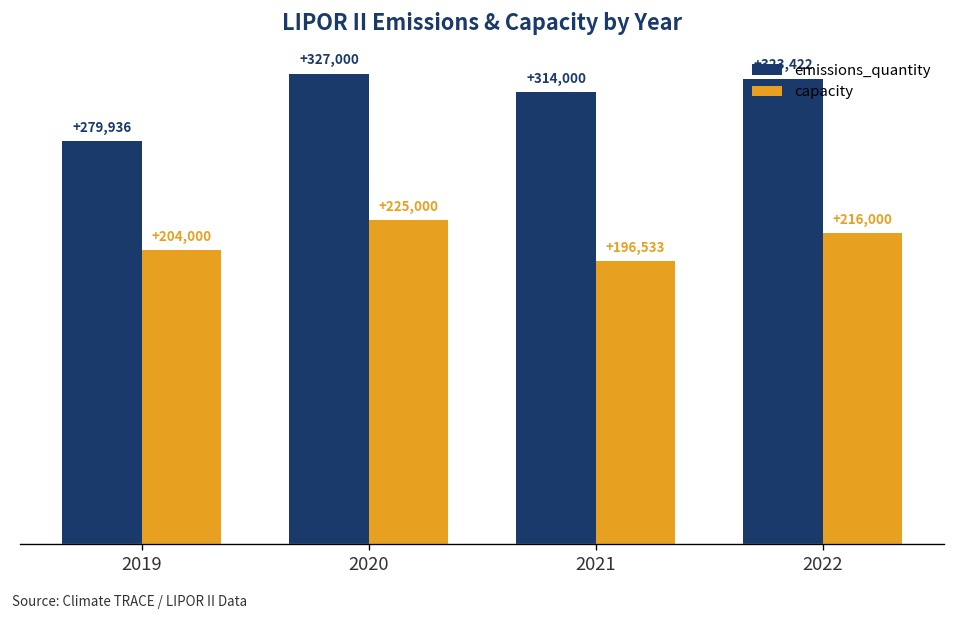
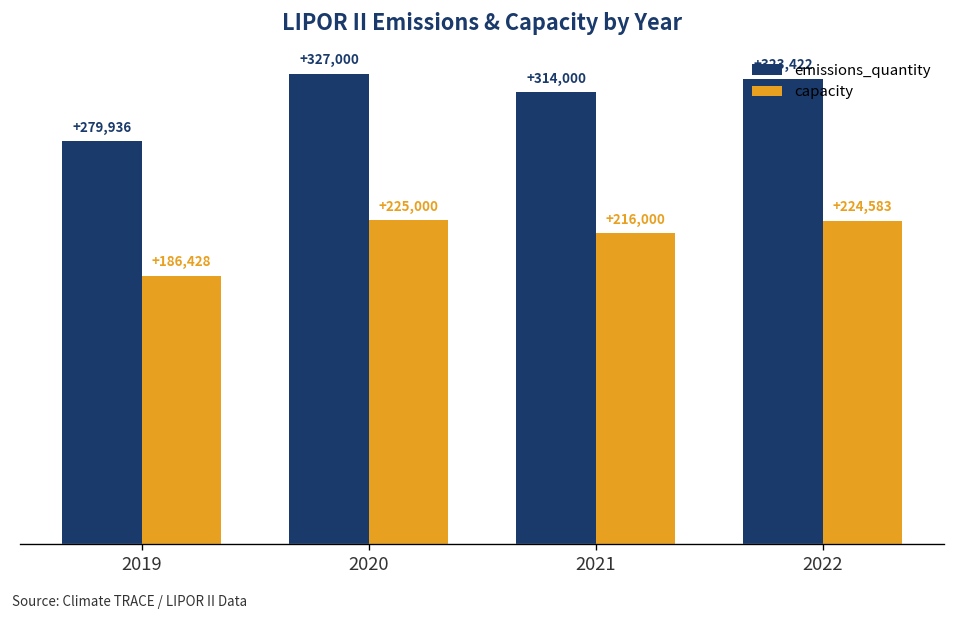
capacity, 2019: +204,000 -> +186,428
capacity, 2021: +196,533 -> +216,000
capacity, 2022: +216,000 -> +224,583
